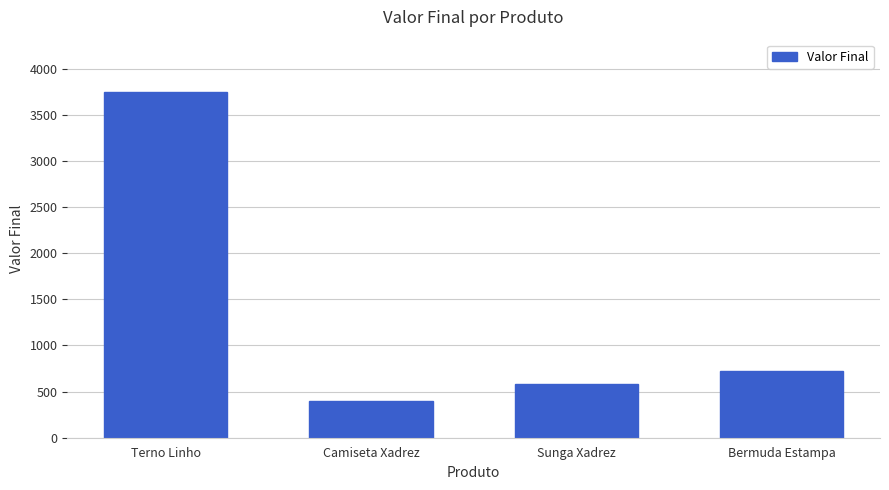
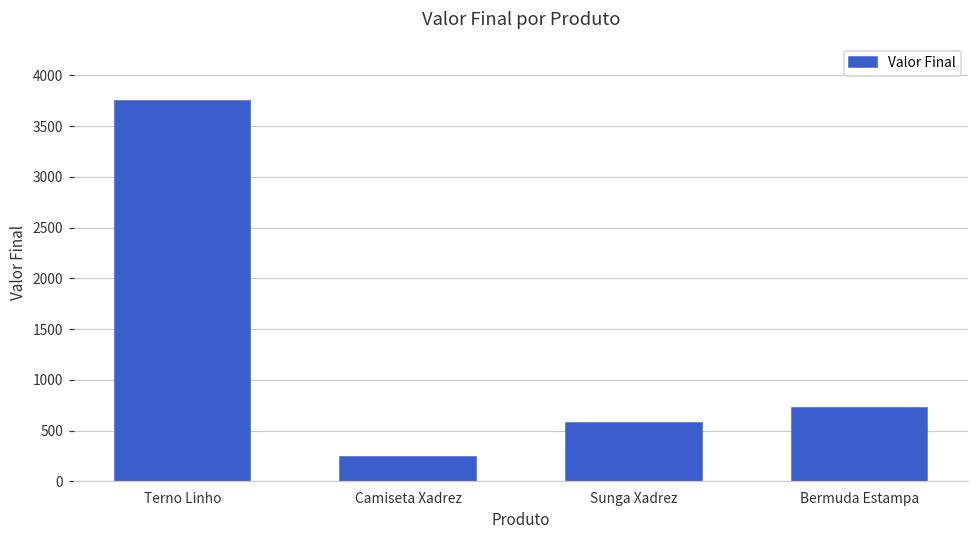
Camiseta Xadrez: 400 -> 200
